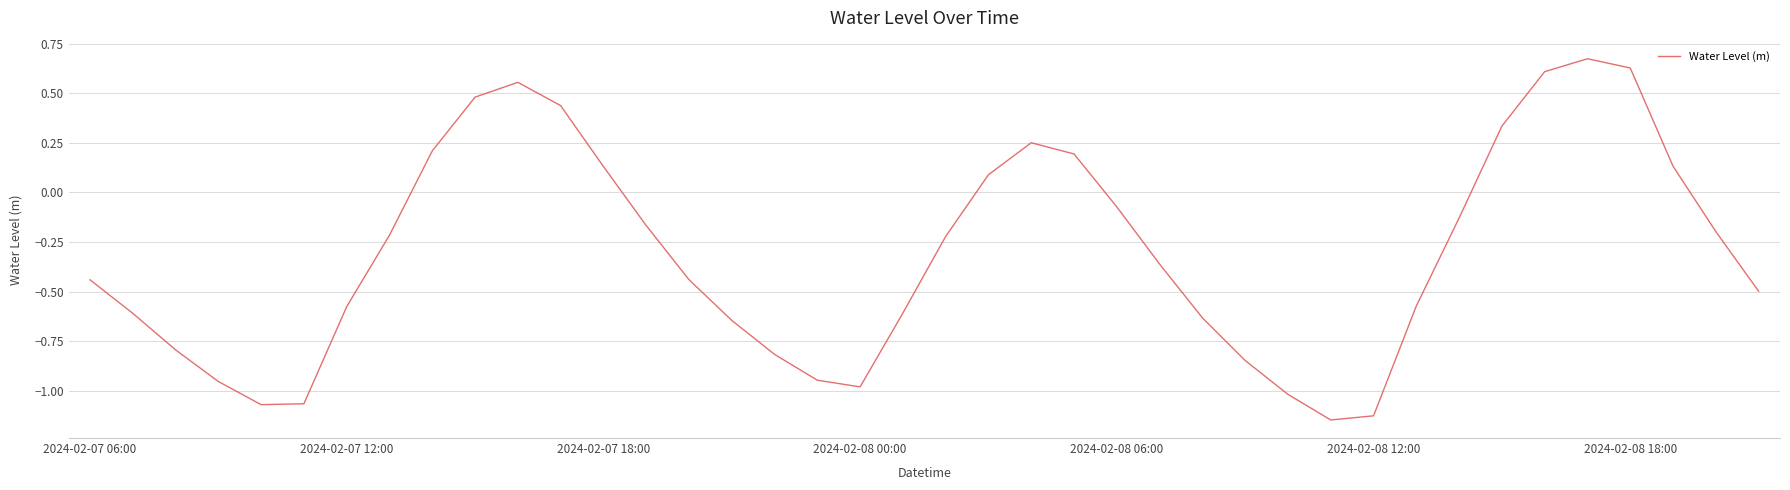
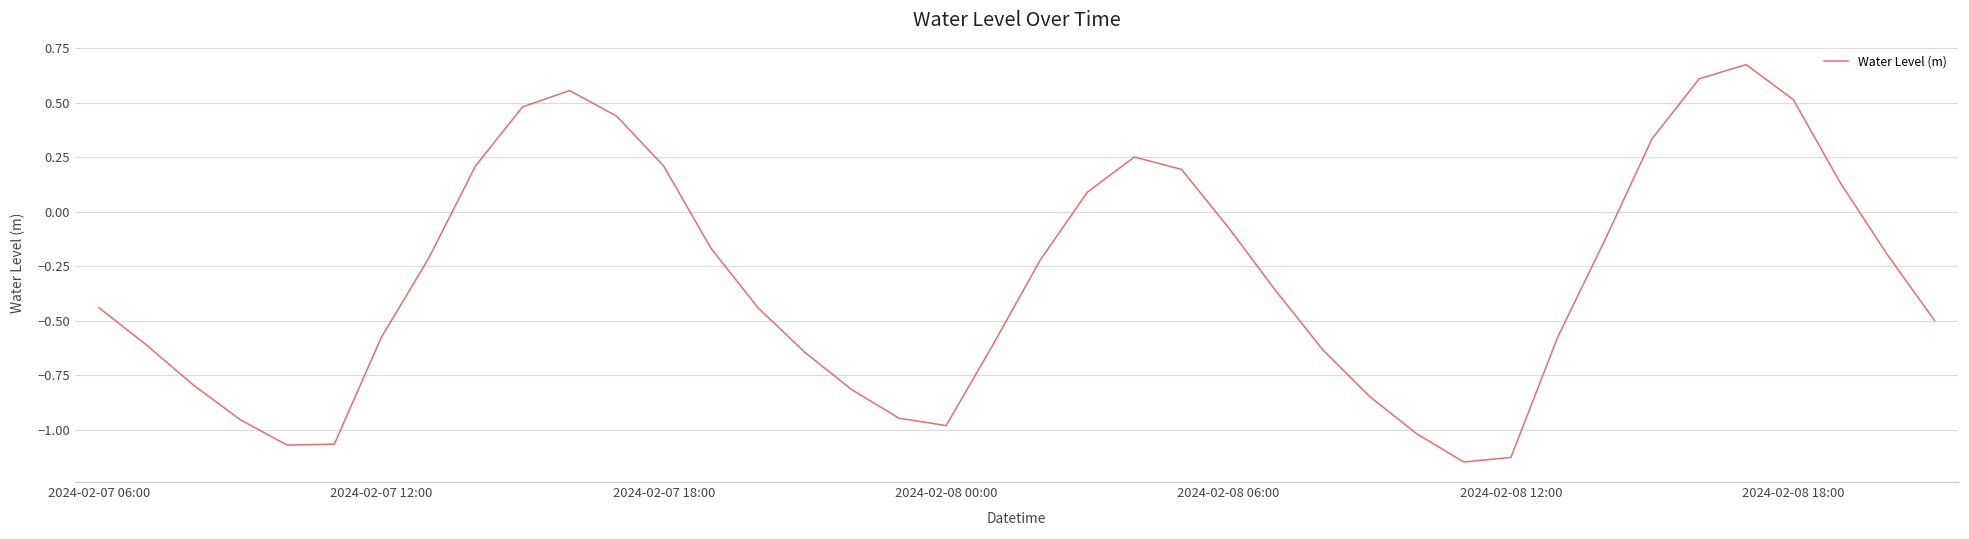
2024-02-07 18:00: 0.13 -> 0.21
2024-02-08 18:00: 0.63 -> 0.51
